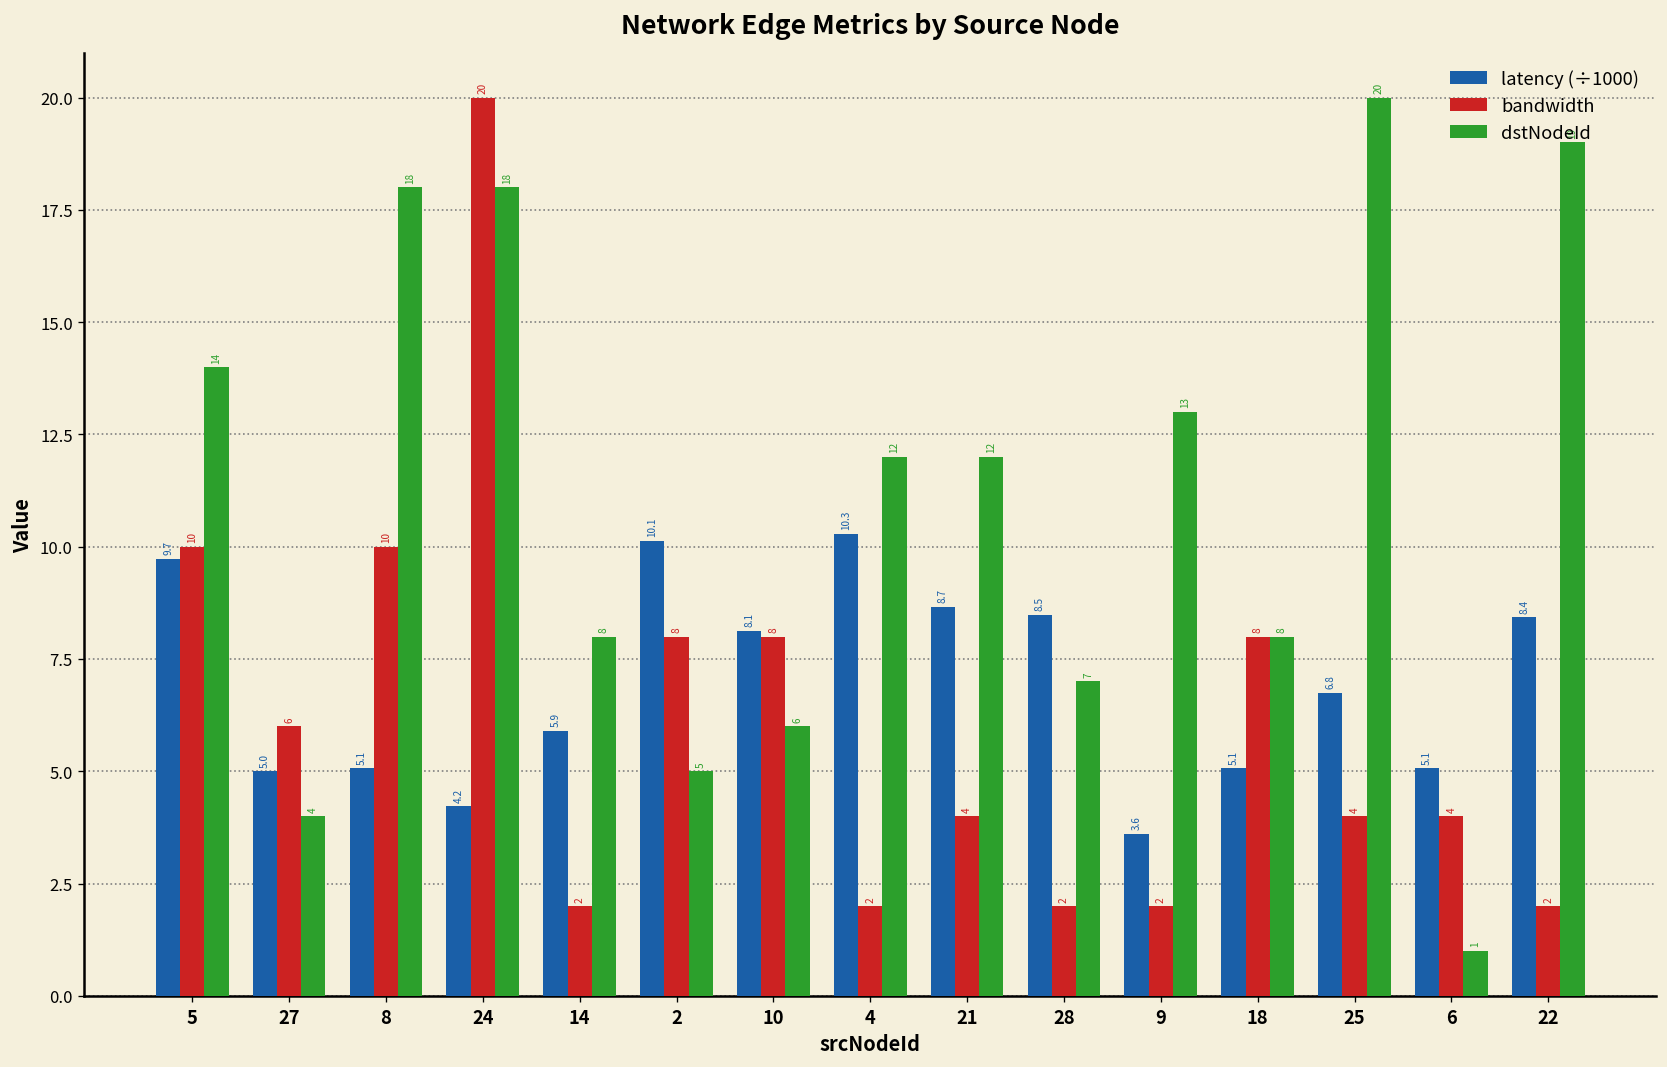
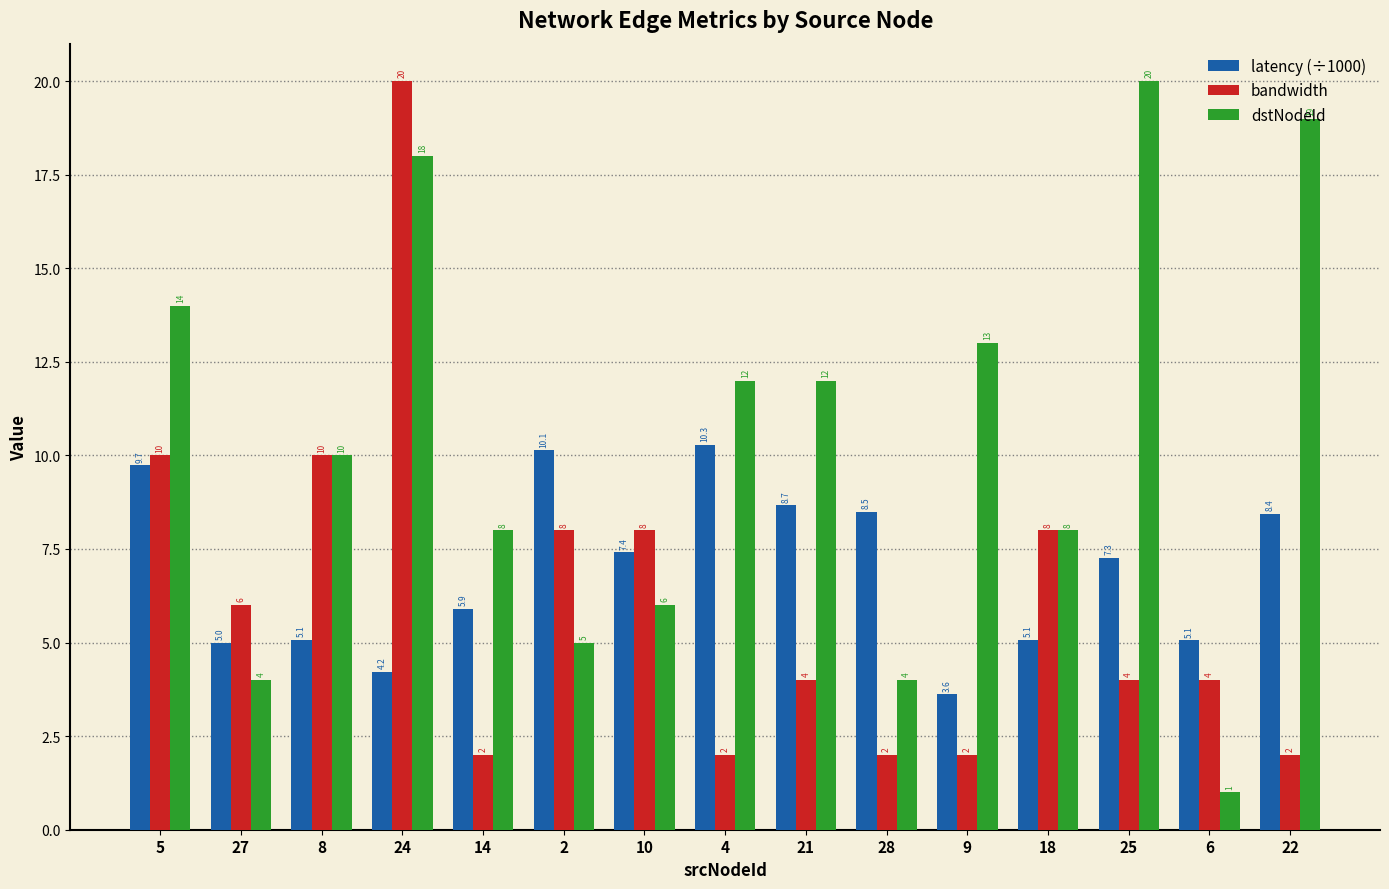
dstNodeId, 8: 18 -> 10
latency (÷1000), 10: 8.1 -> 7.4
dstNodeId, 28: 7 -> 4
latency (÷1000), 25: 6.8 -> 7.3
